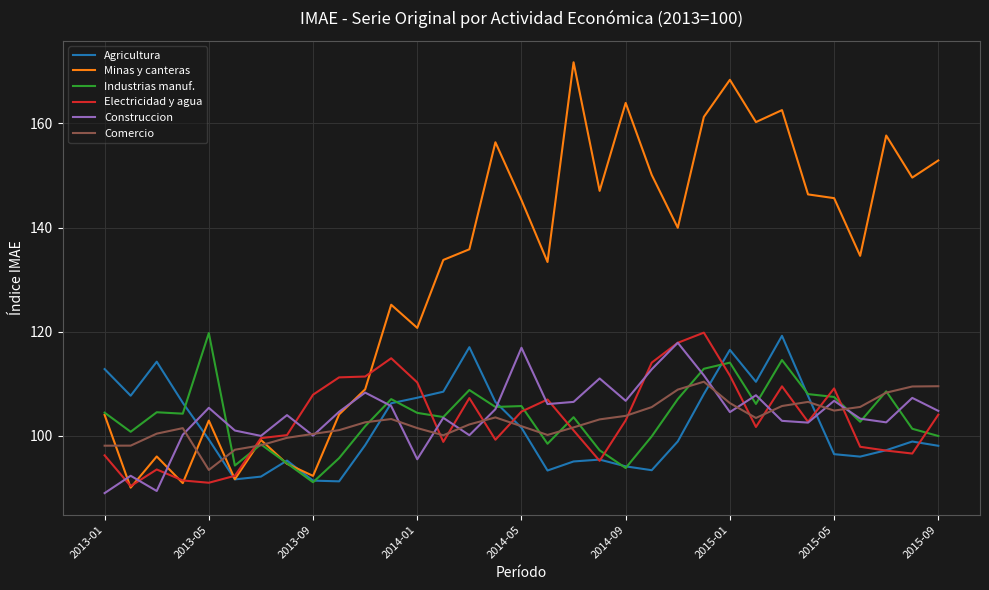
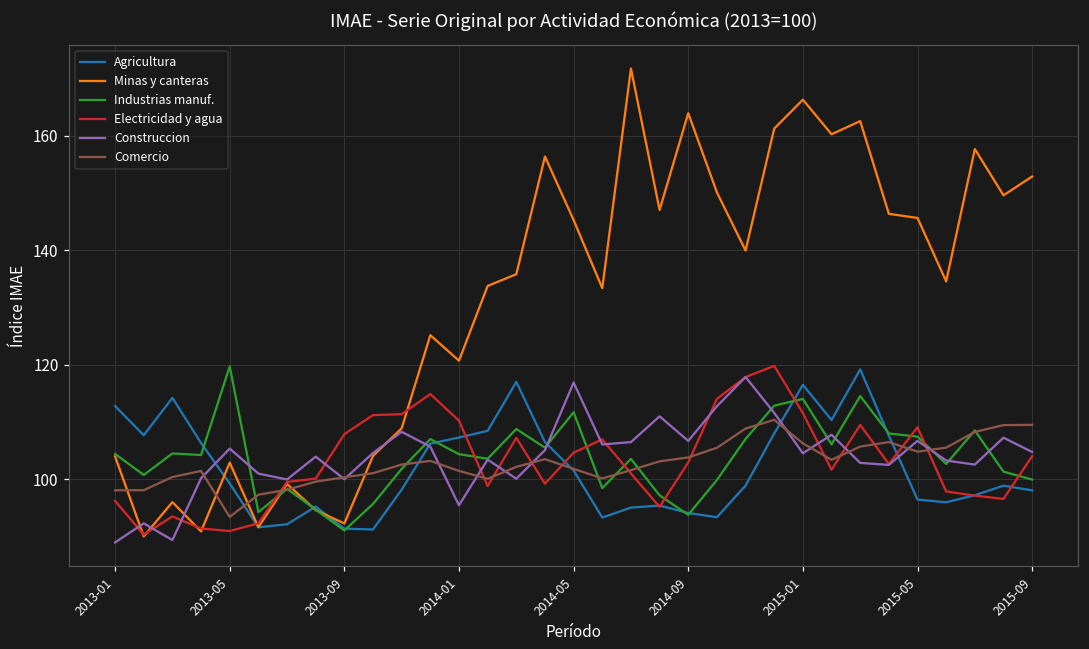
Industrias manuf., 2014-05: 106 -> 112
Minas y canteras, 2015-01: 168 -> 166
